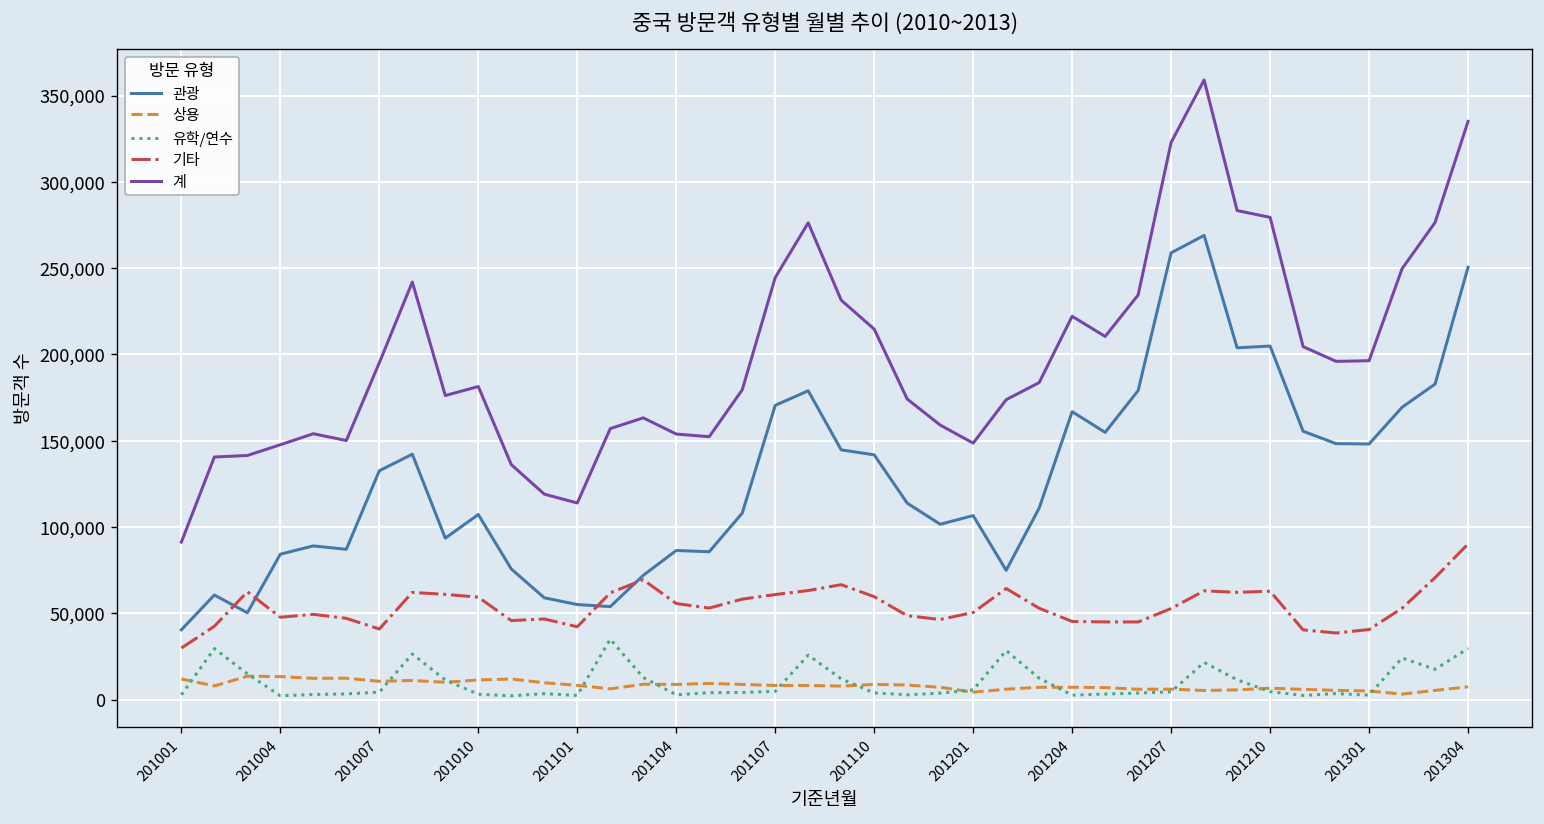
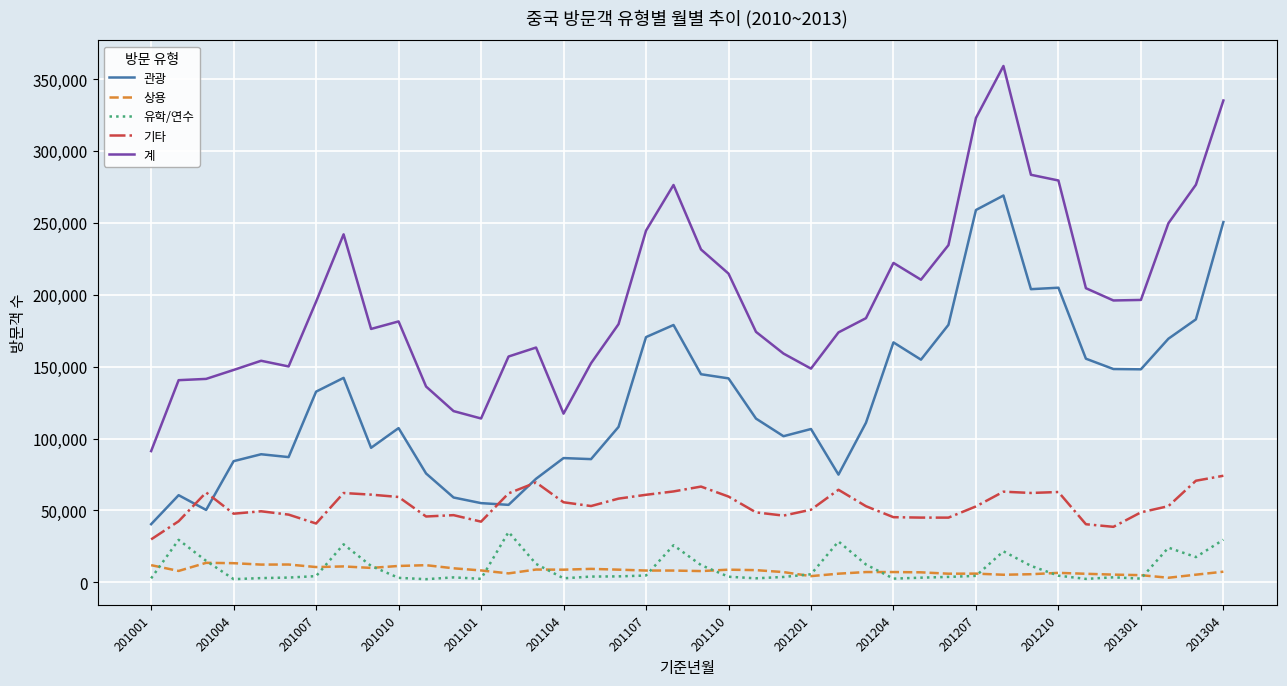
계, 201104: 154,000 -> 117,000
기타, 201301: 41,000 -> 49,000
기타, 201304: 90,000 -> 74,000
